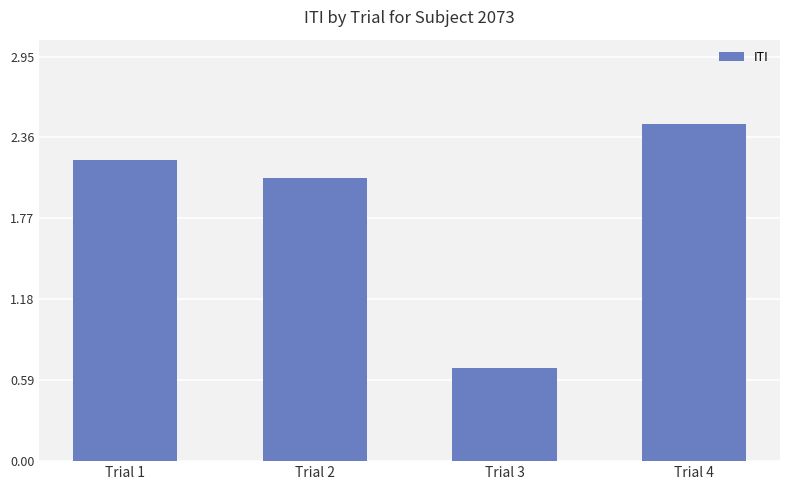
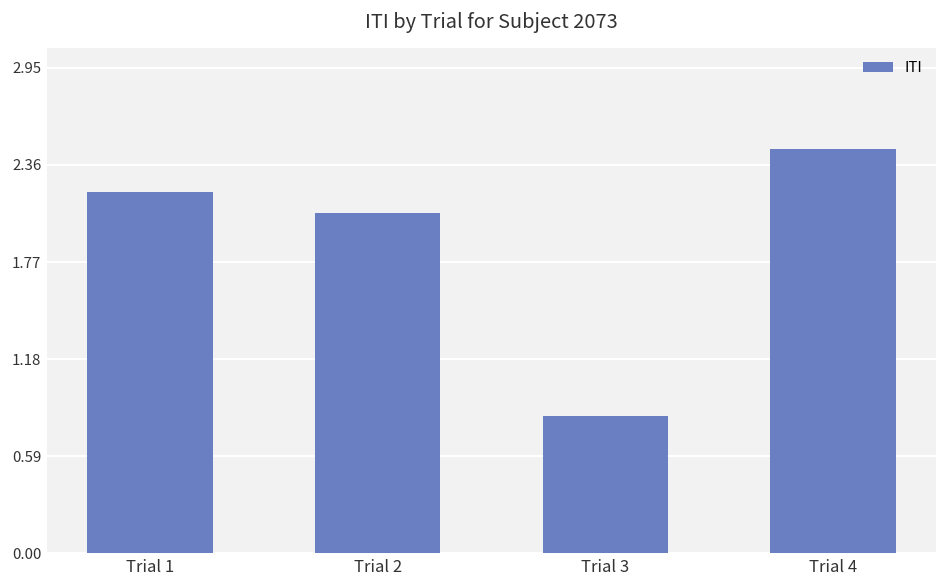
Trial 3: 0.68 -> 0.84
